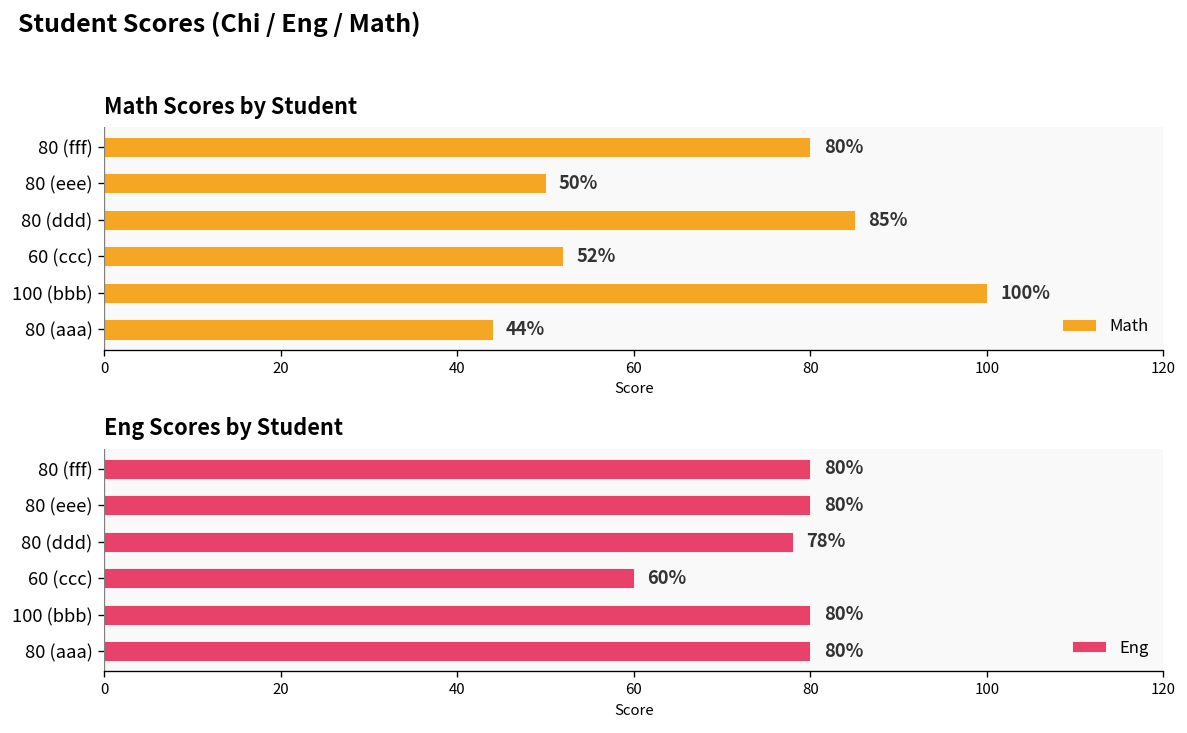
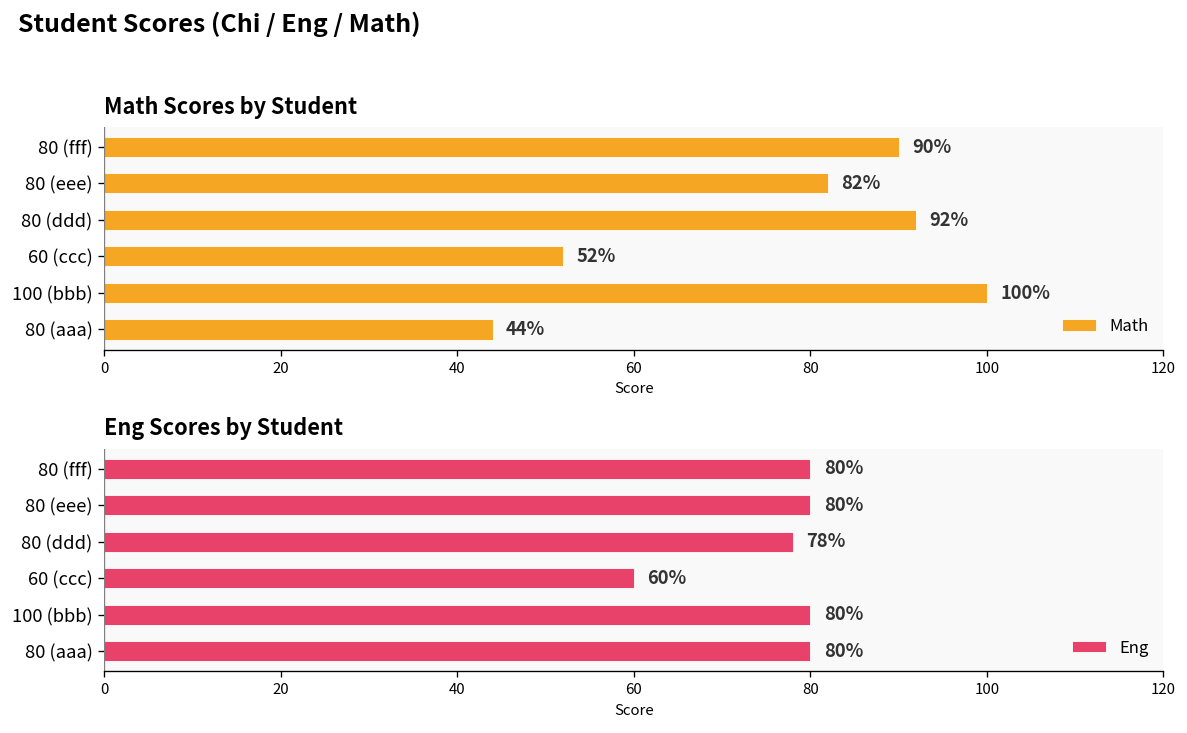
Math Scores by Student, 80 (fff): 80% -> 90%
Math Scores by Student, 80 (eee): 50% -> 82%
Math Scores by Student, 80 (ddd): 85% -> 92%
